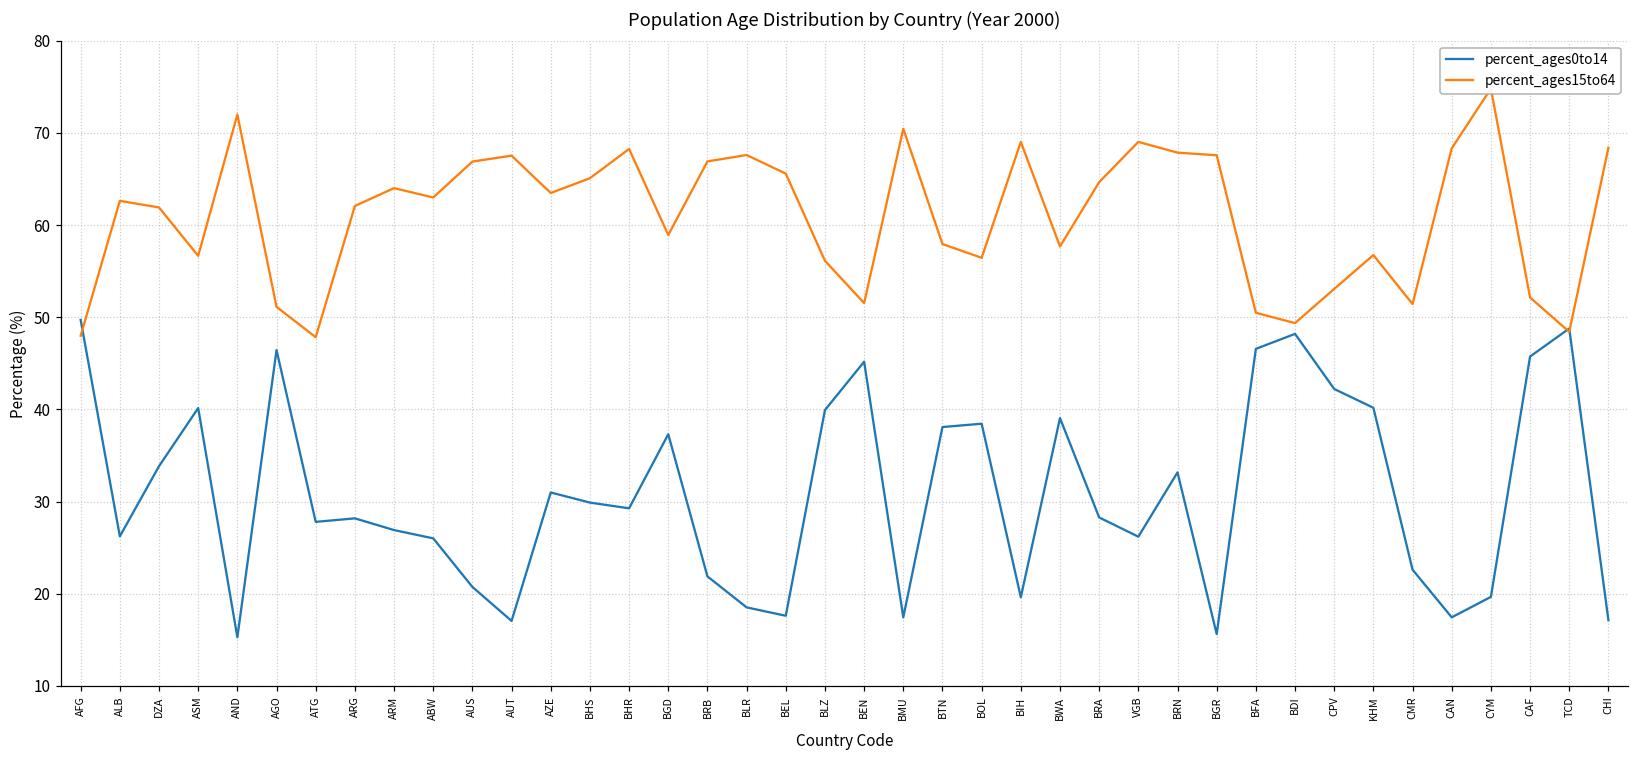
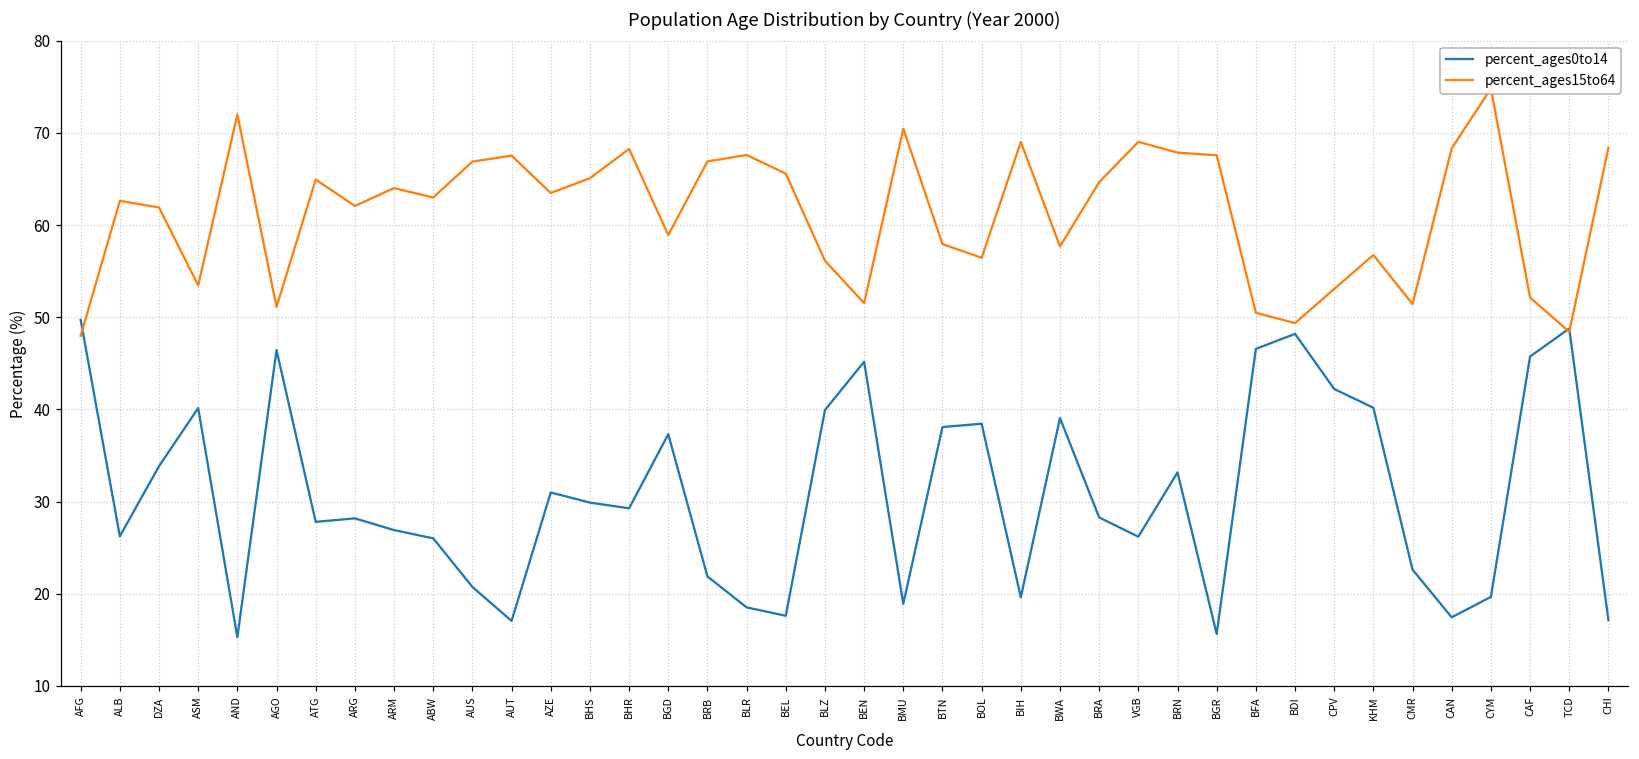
percent_ages15to64, ASM: 57 -> 53
percent_ages15to64, ATG: 48 -> 65
percent_ages0to14, BMU: 17 -> 19
